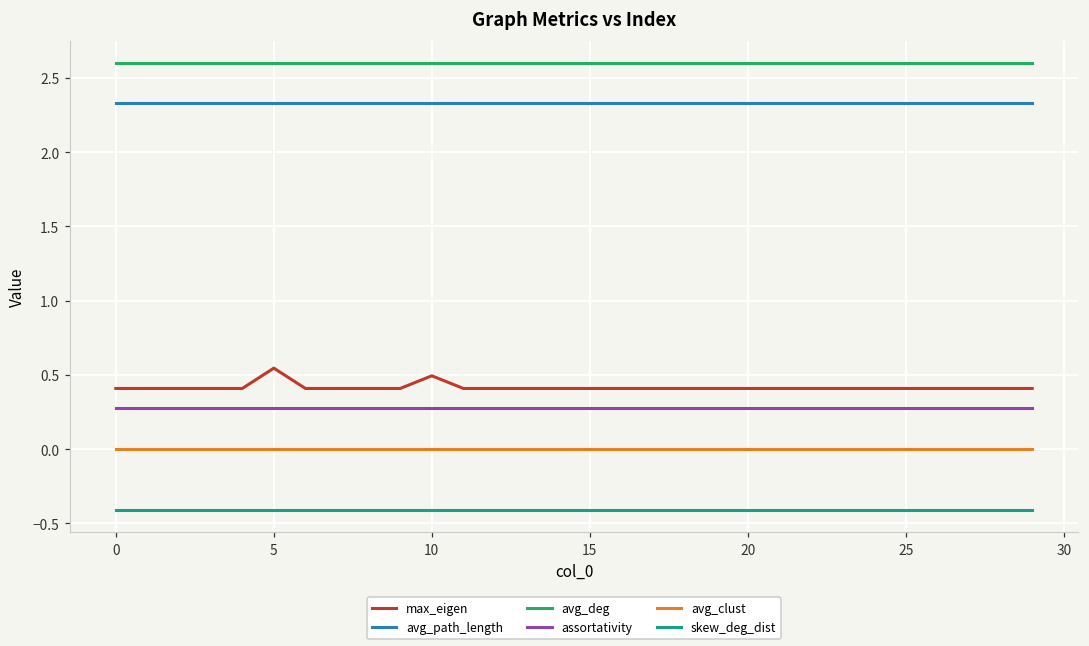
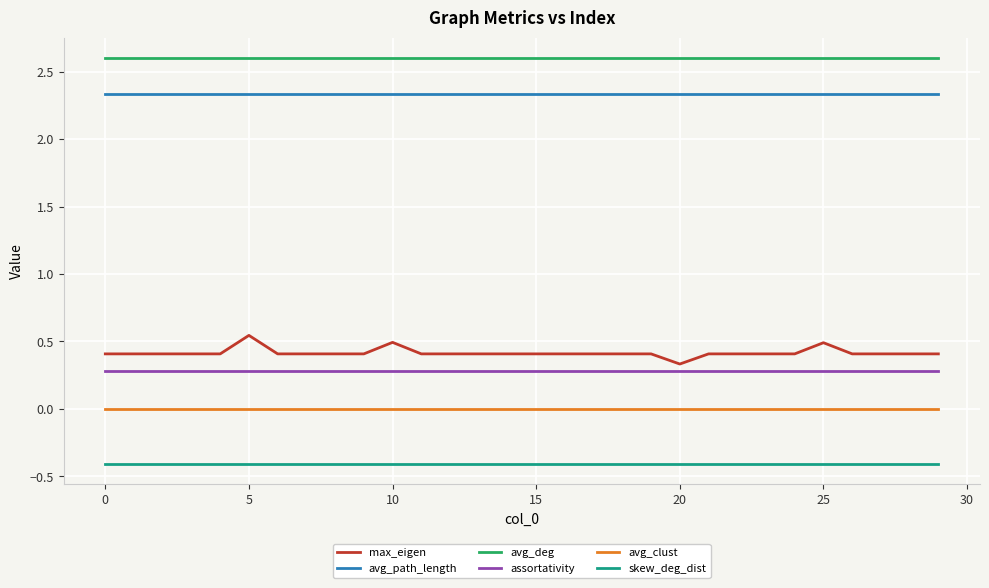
max_eigen, 20: 0.41 -> 0.33
max_eigen, 25: 0.41 -> 0.49
